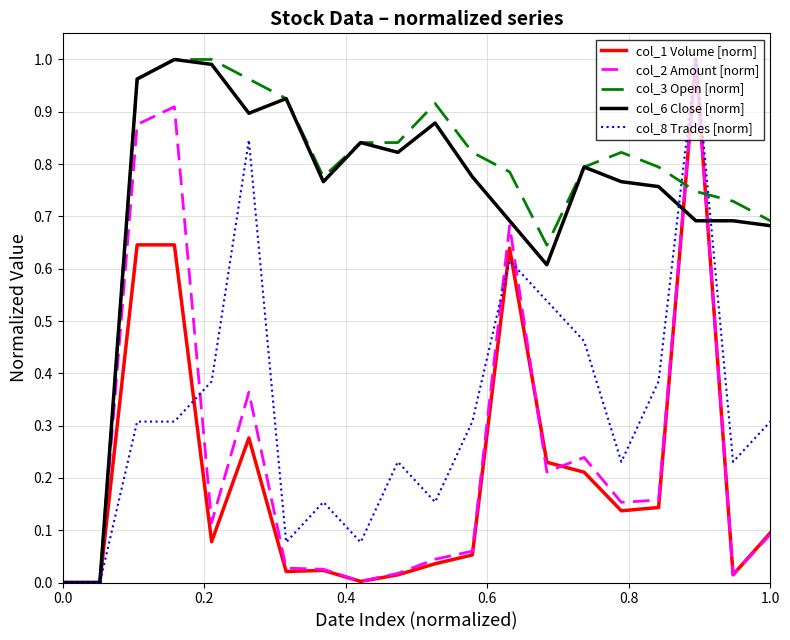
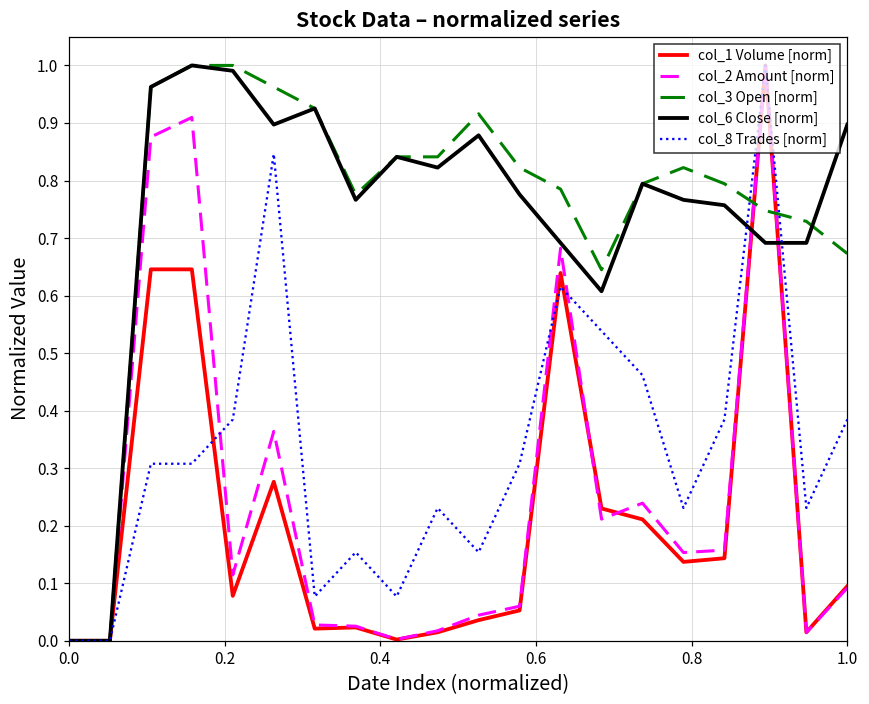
col_3 Open [norm], 1.0: 0.69 -> 0.67
col_6 Close [norm], 1.0: 0.68 -> 0.90
col_8 Trades [norm], 1.0: 0.31 -> 0.38
